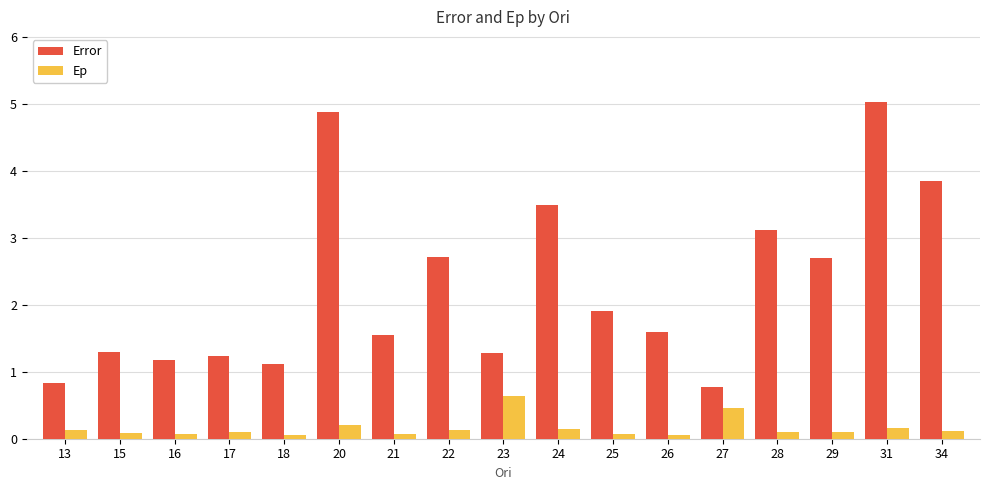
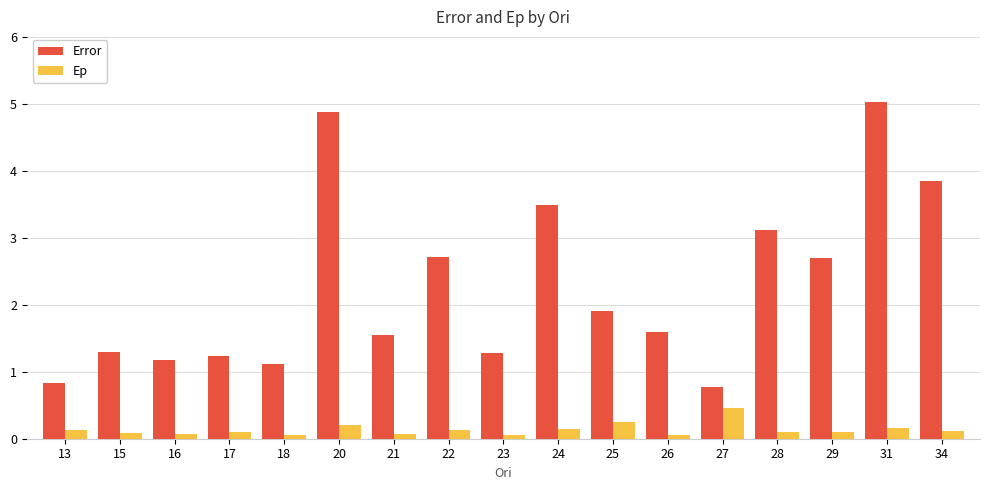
Ep, 23: 0.6 -> 0.1
Ep, 25: 0.1 -> 0.3
